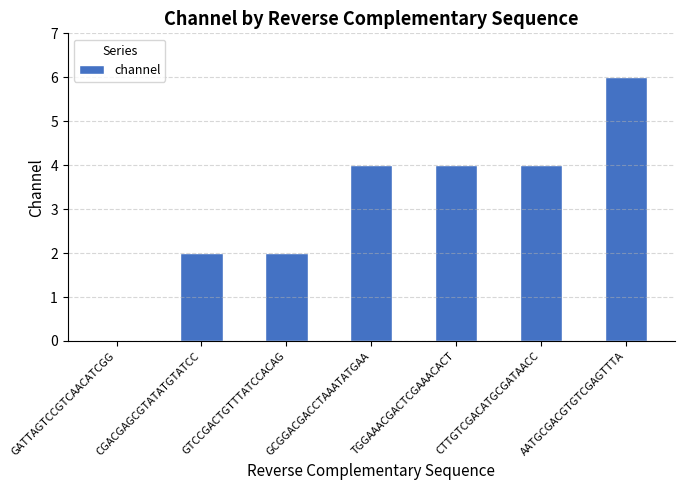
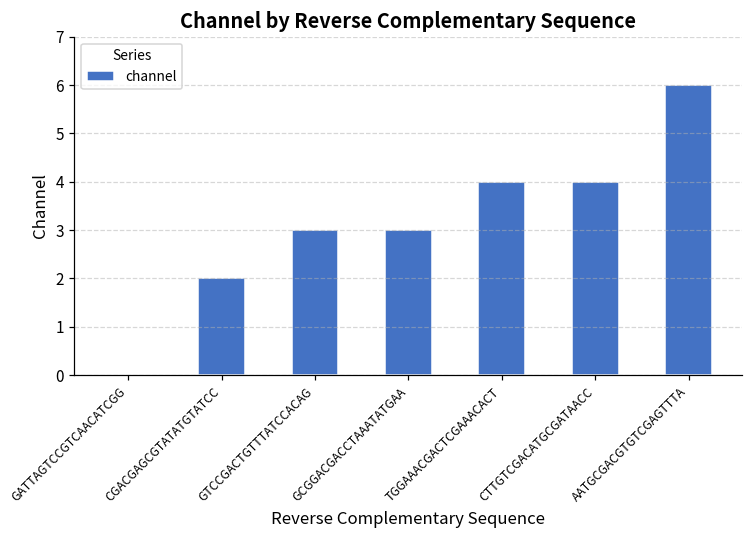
GTCCGACTGTTTATCCACAG: 2 -> 3
GCGGACGACCTAAATATGAA: 4 -> 3
